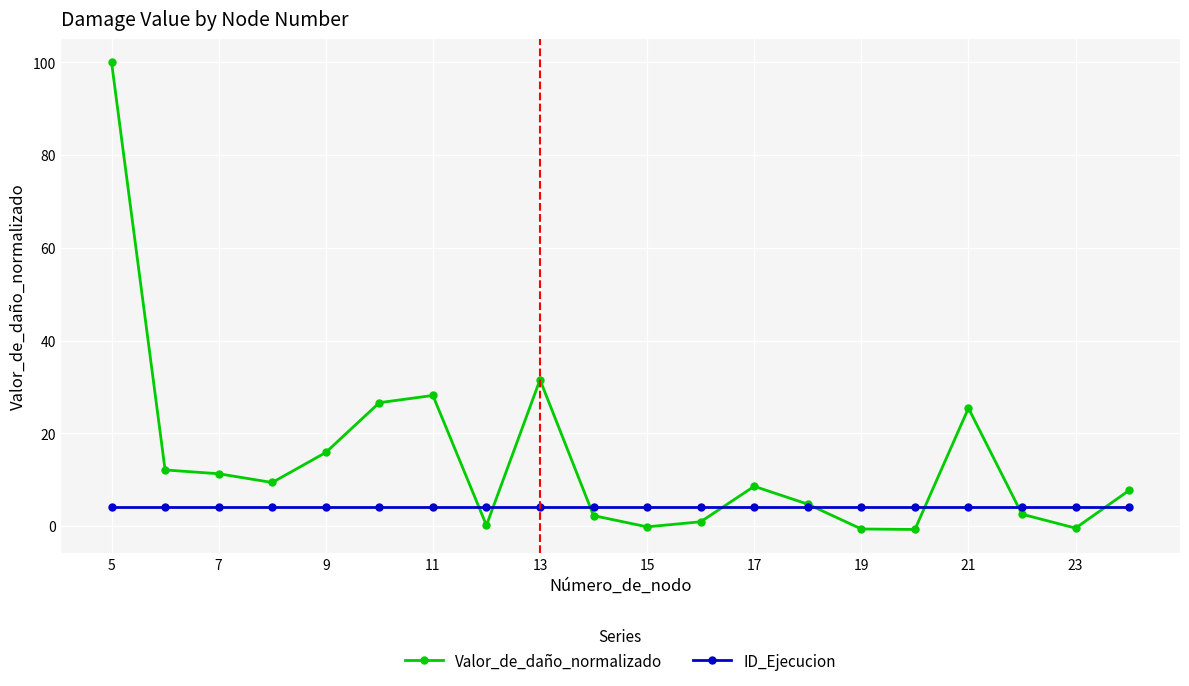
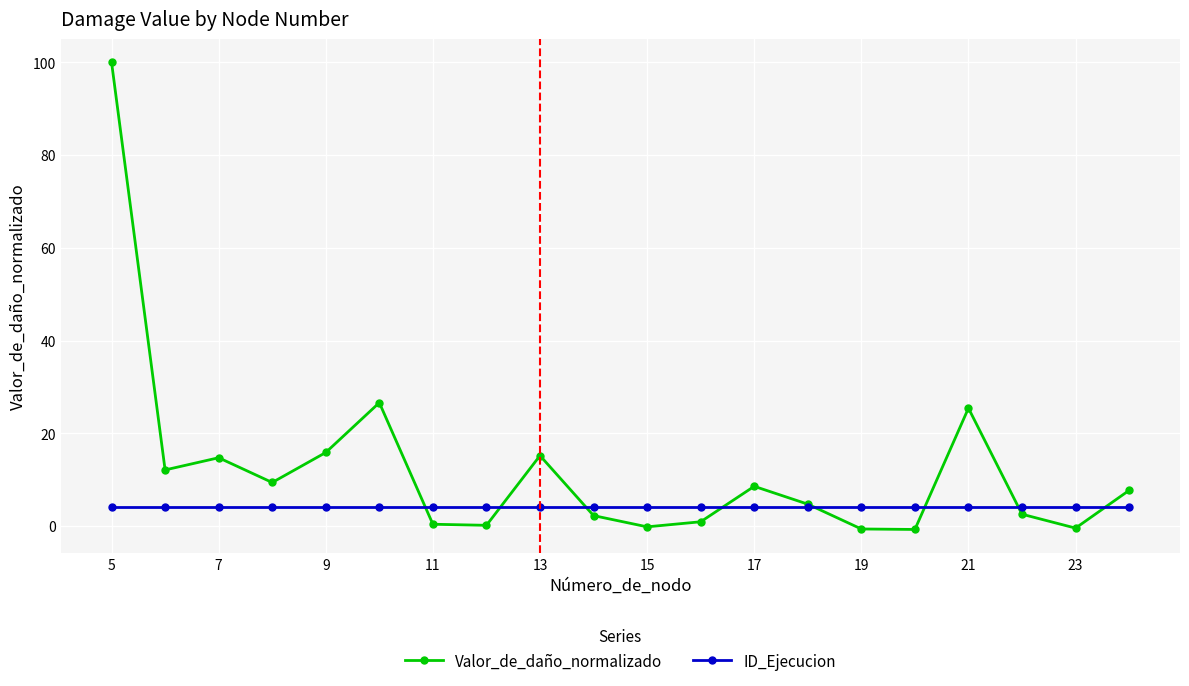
Valor_de_daño_normalizado, 7: 11 -> 15
Valor_de_daño_normalizado, 11: 28 -> 0
Valor_de_daño_normalizado, 13: 32 -> 15
